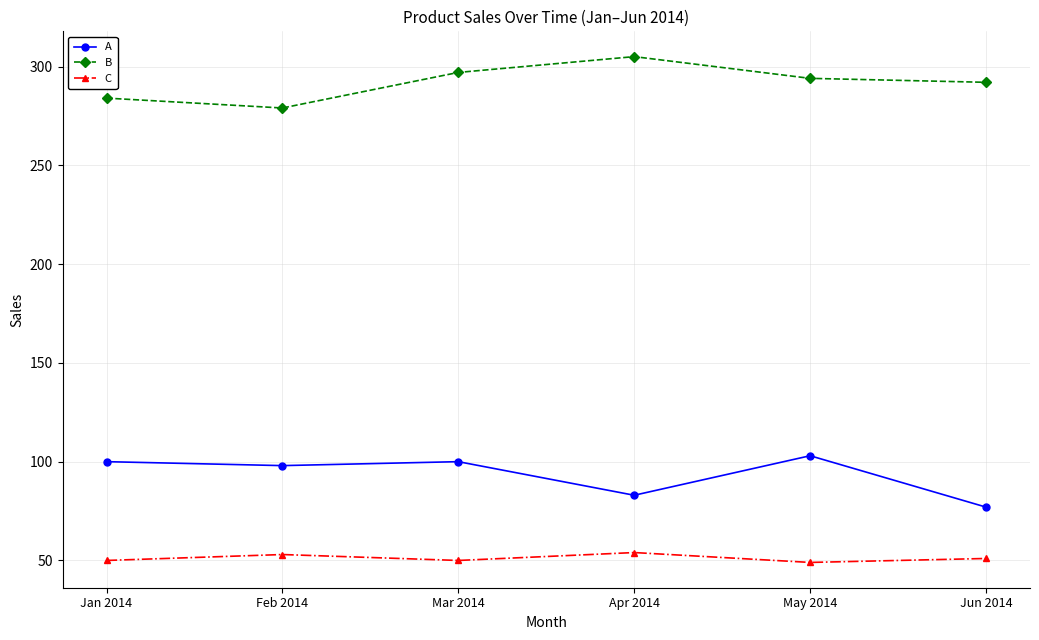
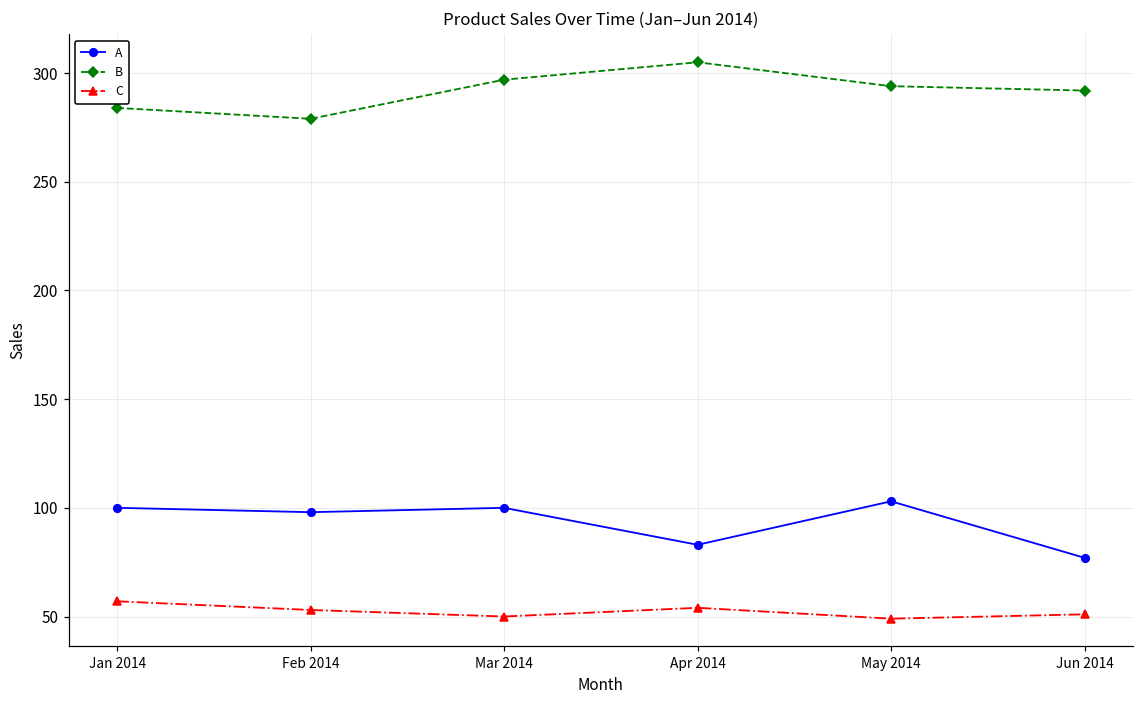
C, Jan 2014: 50 -> 57
